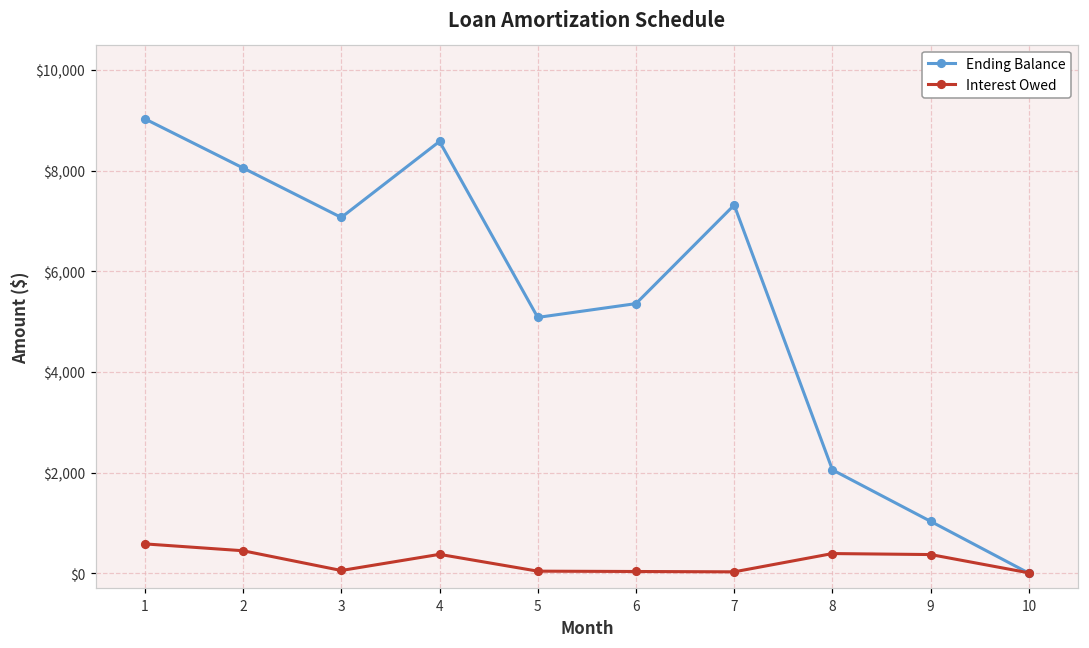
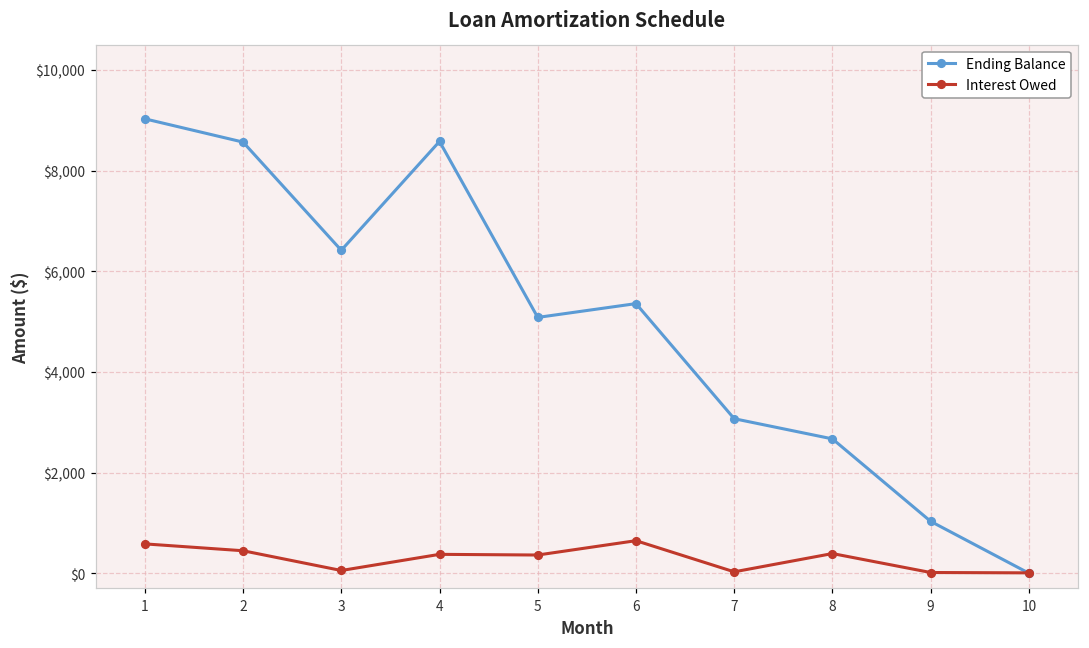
Ending Balance, 2: $8,100 -> $8,600
Ending Balance, 3: $7,100 -> $6,400
Interest Owed, 5: $0 -> $400
Interest Owed, 6: $0 -> $600
Ending Balance, 7: $7,300 -> $3,100
Ending Balance, 8: $2,100 -> $2,700
Interest Owed, 9: $400 -> $0
